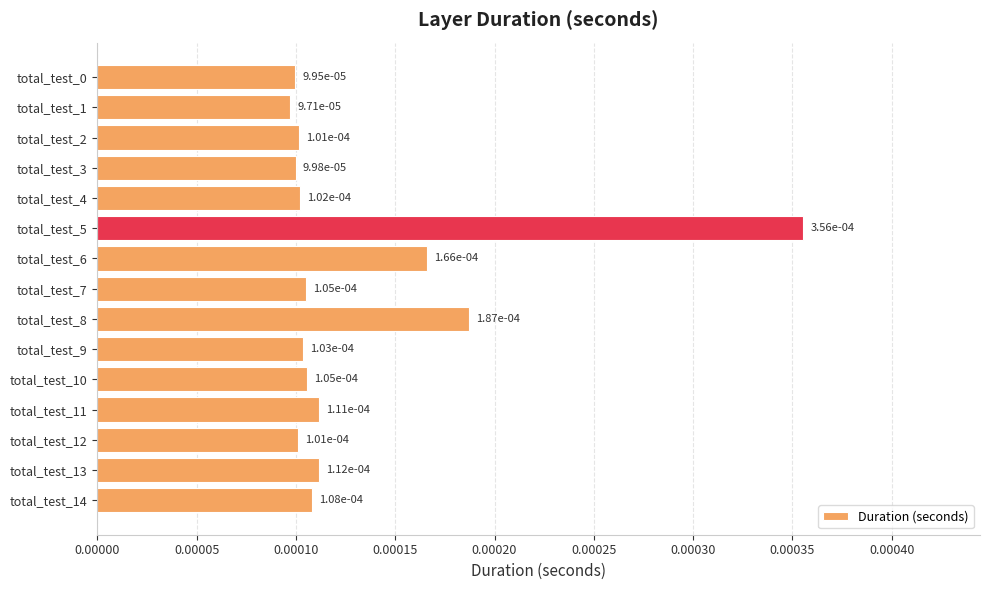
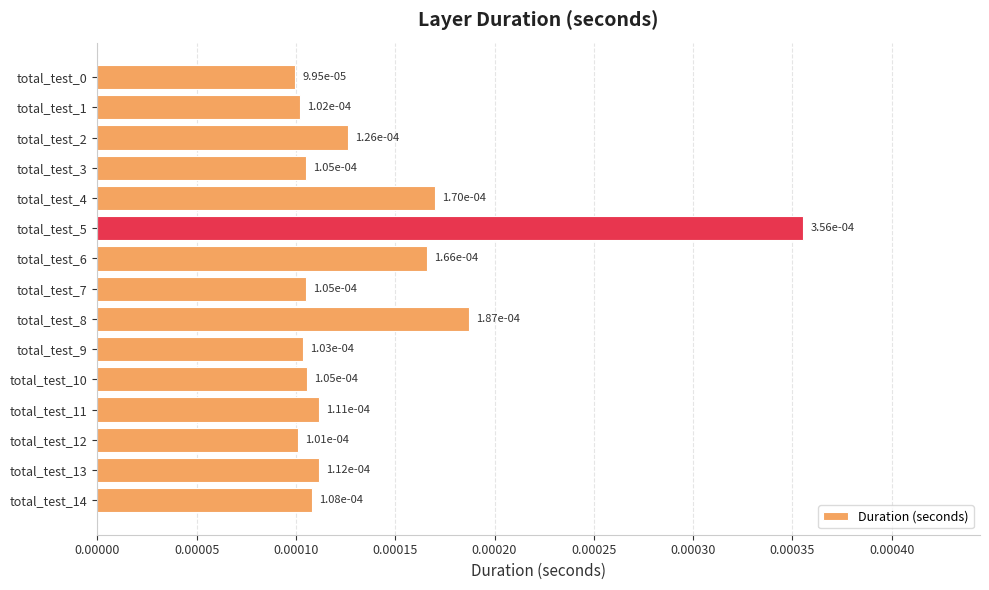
total_test_1: 9.71e-05 -> 1.02e-04
total_test_2: 1.01e-04 -> 1.26e-04
total_test_3: 9.98e-05 -> 1.05e-04
total_test_4: 1.02e-04 -> 1.70e-04
